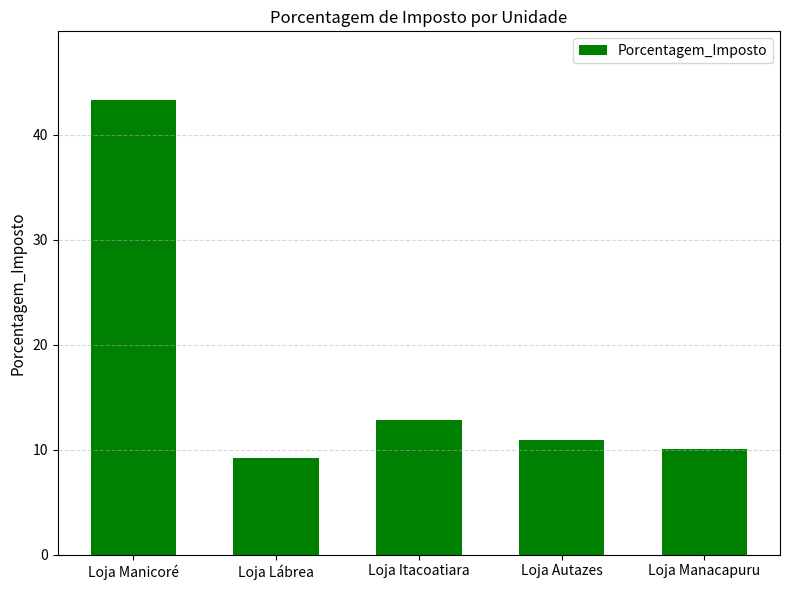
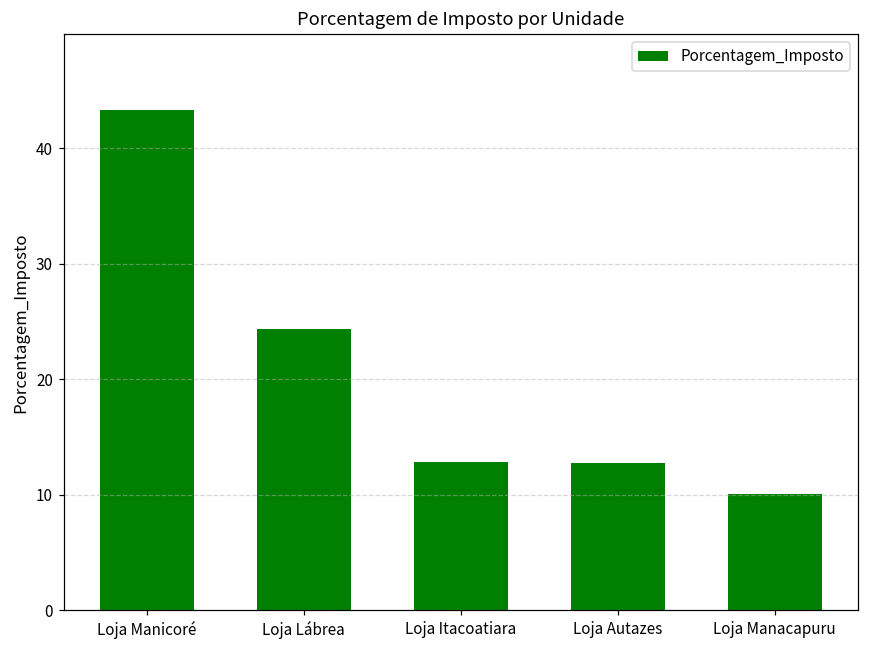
Loja Lábrea: 9.2 -> 24.4
Loja Autazes: 10.9 -> 12.7
